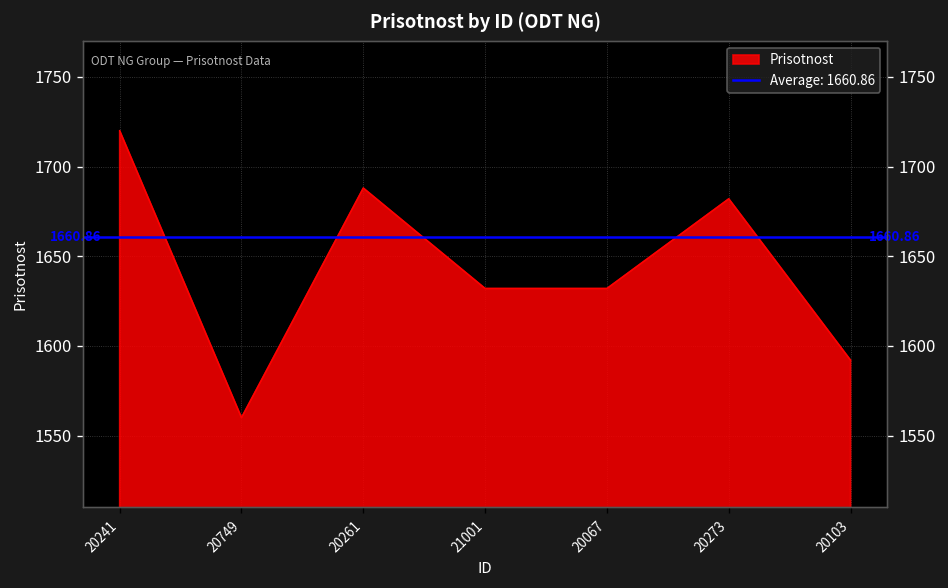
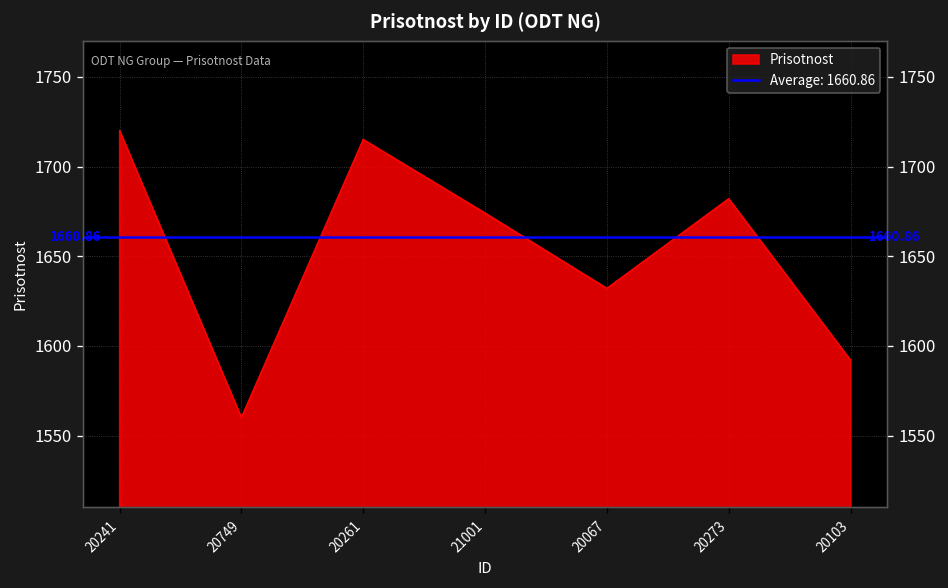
20261: 1688 -> 1715
21001: 1632 -> 1674
